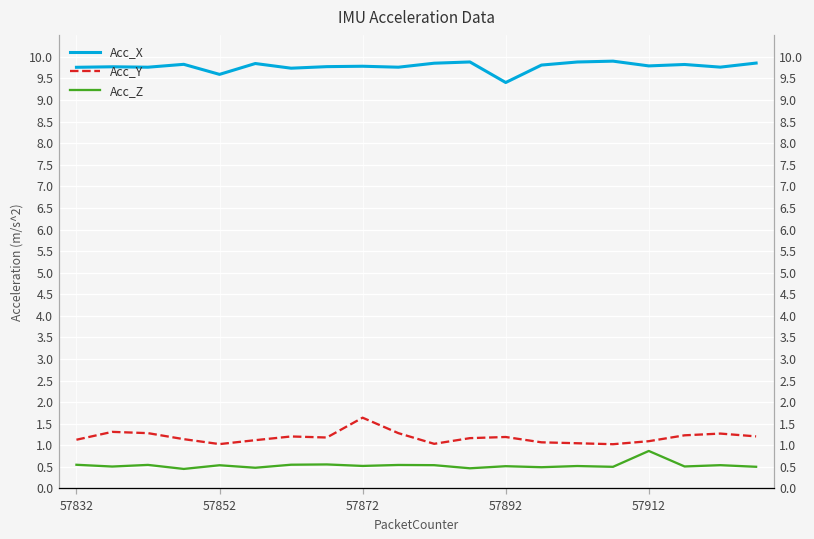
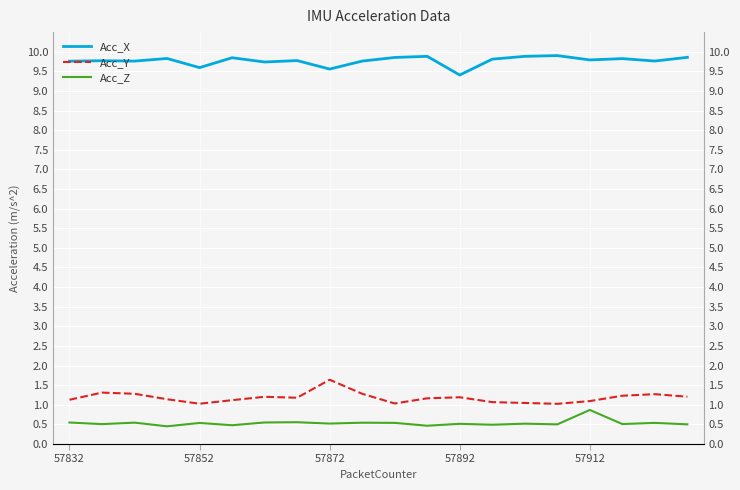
Acc_X, 57872: 9.8 -> 9.6
